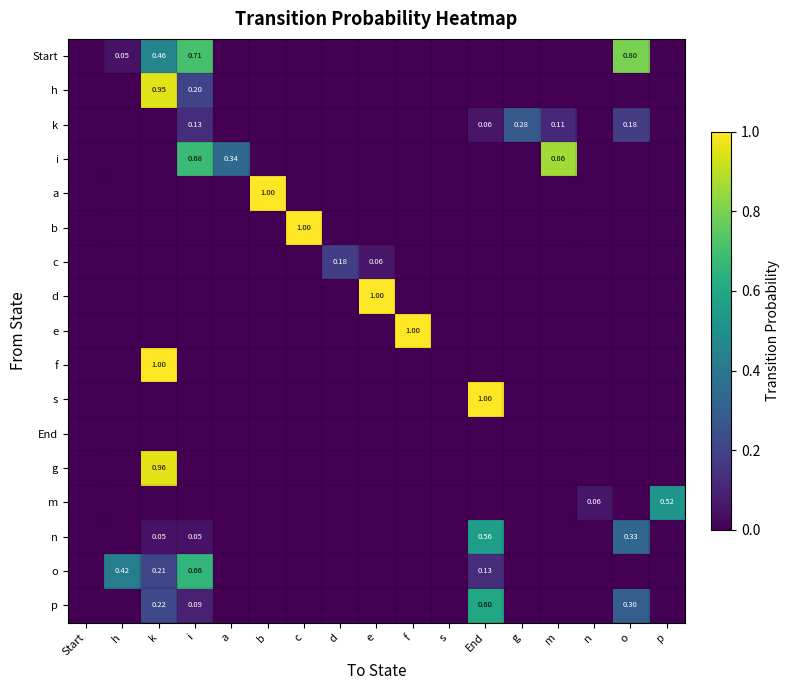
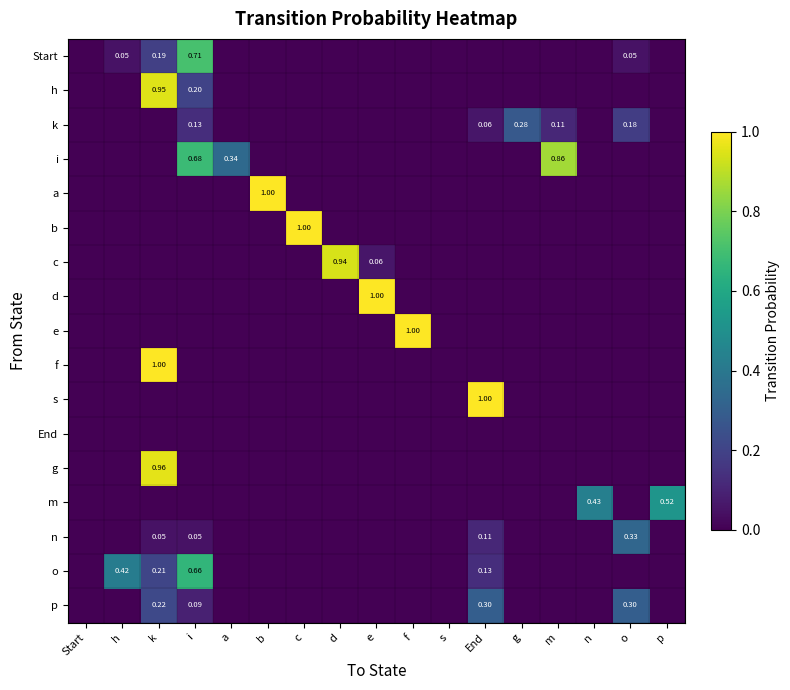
Start, k: 0.46 -> 0.19
Start, o: 0.80 -> 0.05
c, d: 0.18 -> 0.94
m, n: 0.06 -> 0.43
n, End: 0.56 -> 0.11
p, End: 0.60 -> 0.30
